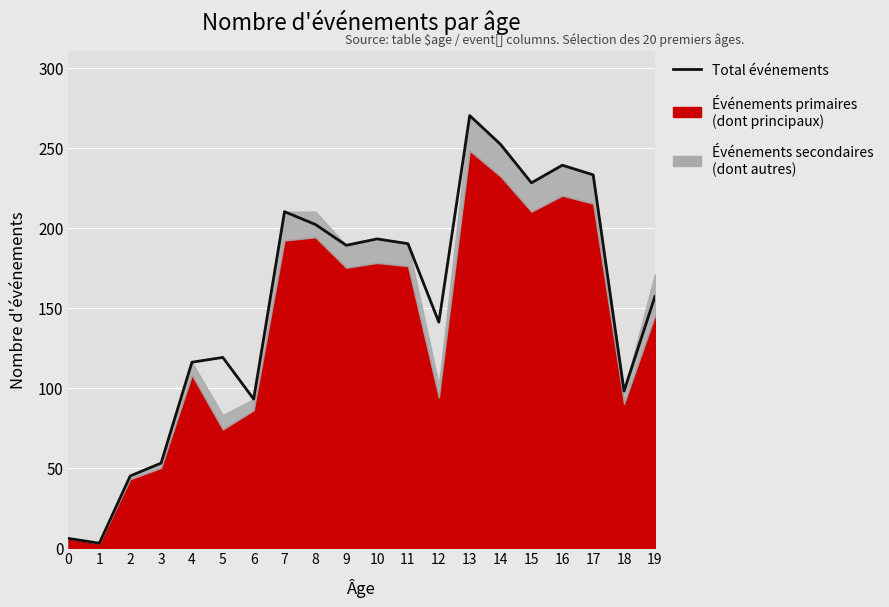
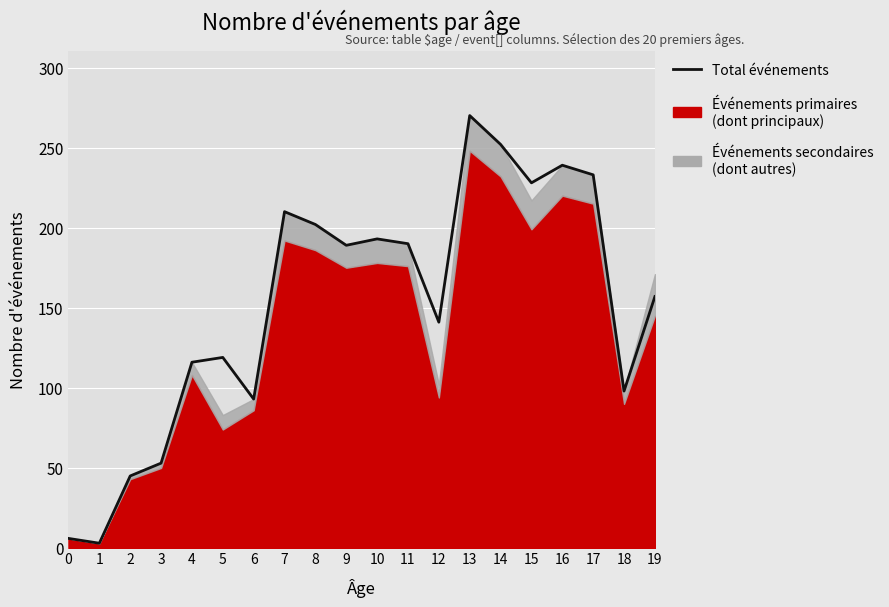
Événements primaires (dont principaux), 8: 194 -> 186
Événements primaires (dont principaux), 15: 210 -> 199
